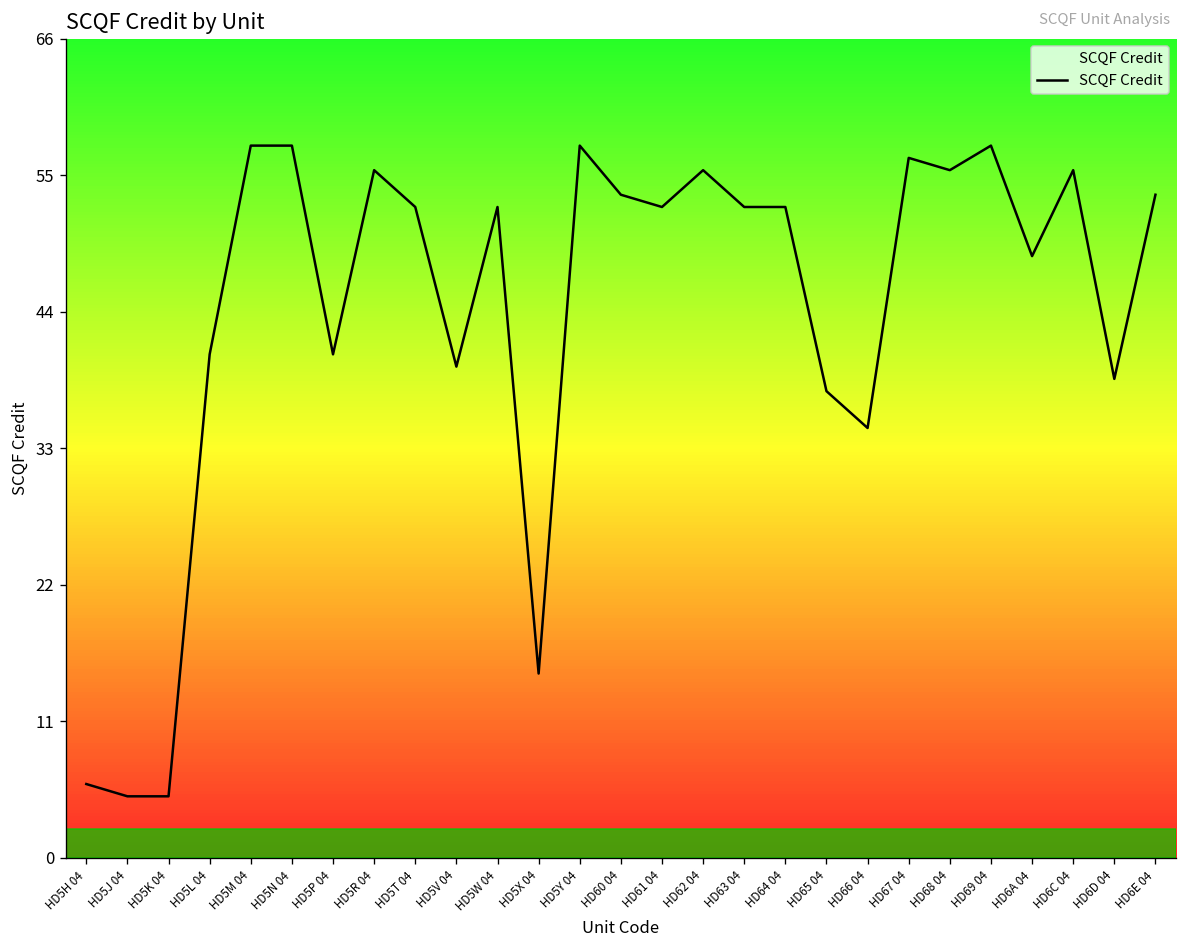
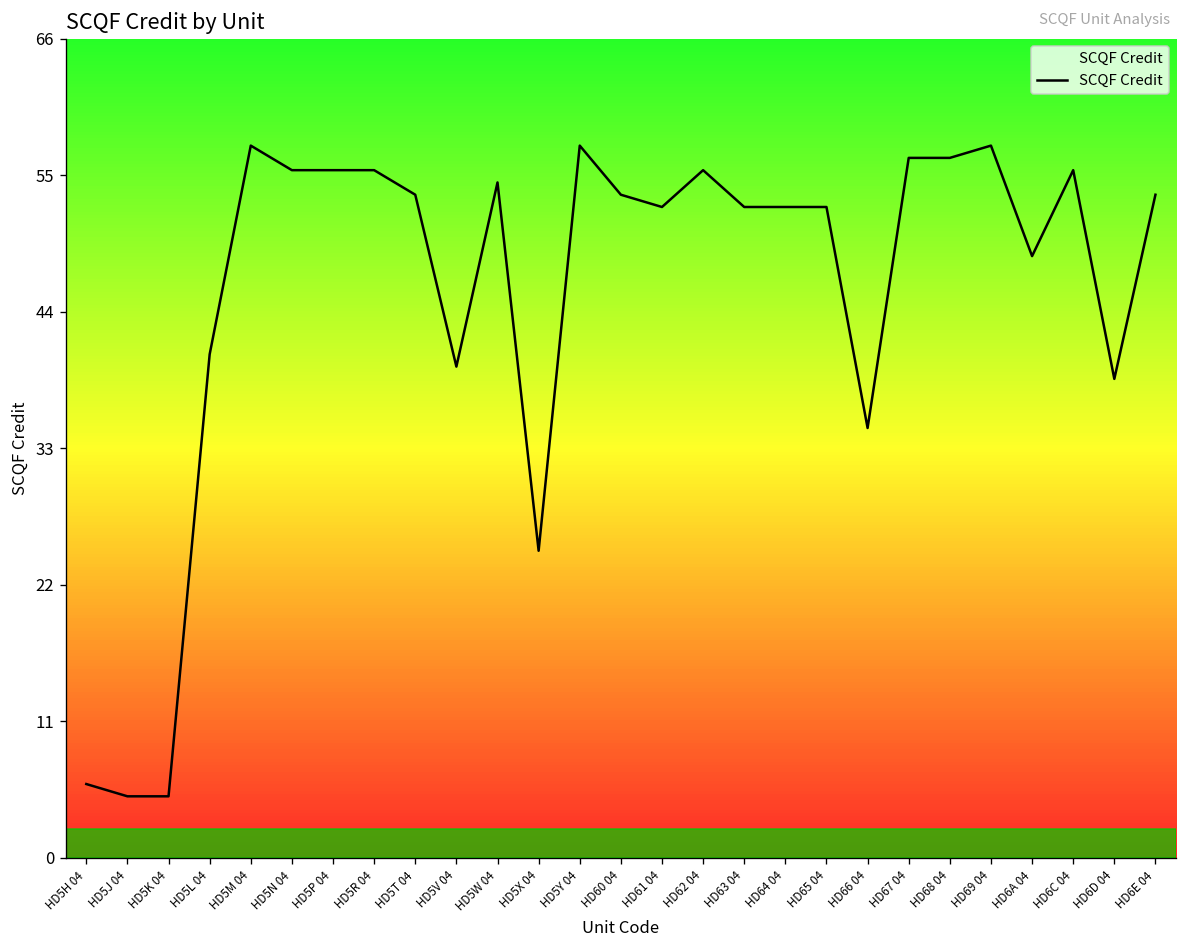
HD5N 04: 58 -> 56
HD5P 04: 41 -> 56
HD5T 04: 53 -> 54
HD5W 04: 53 -> 55
HD5X 04: 15 -> 25
HD65 04: 38 -> 53
HD68 04: 56 -> 57
